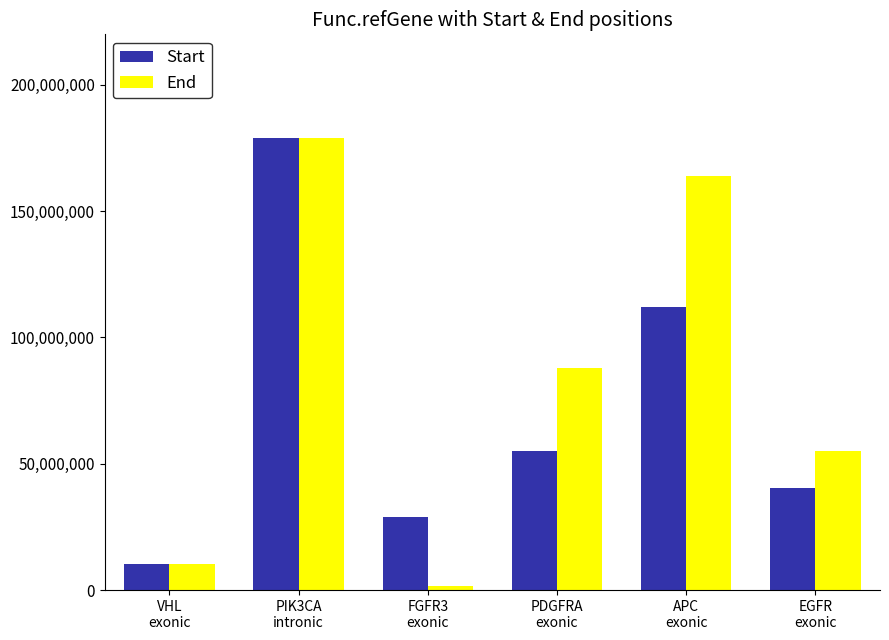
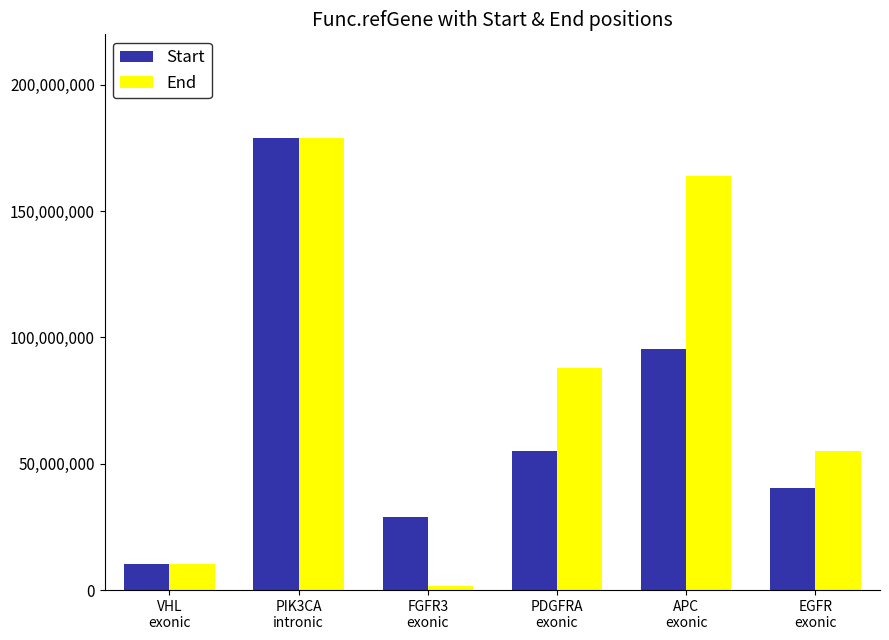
Start, APC exonic: 112,000,000 -> 95,000,000
